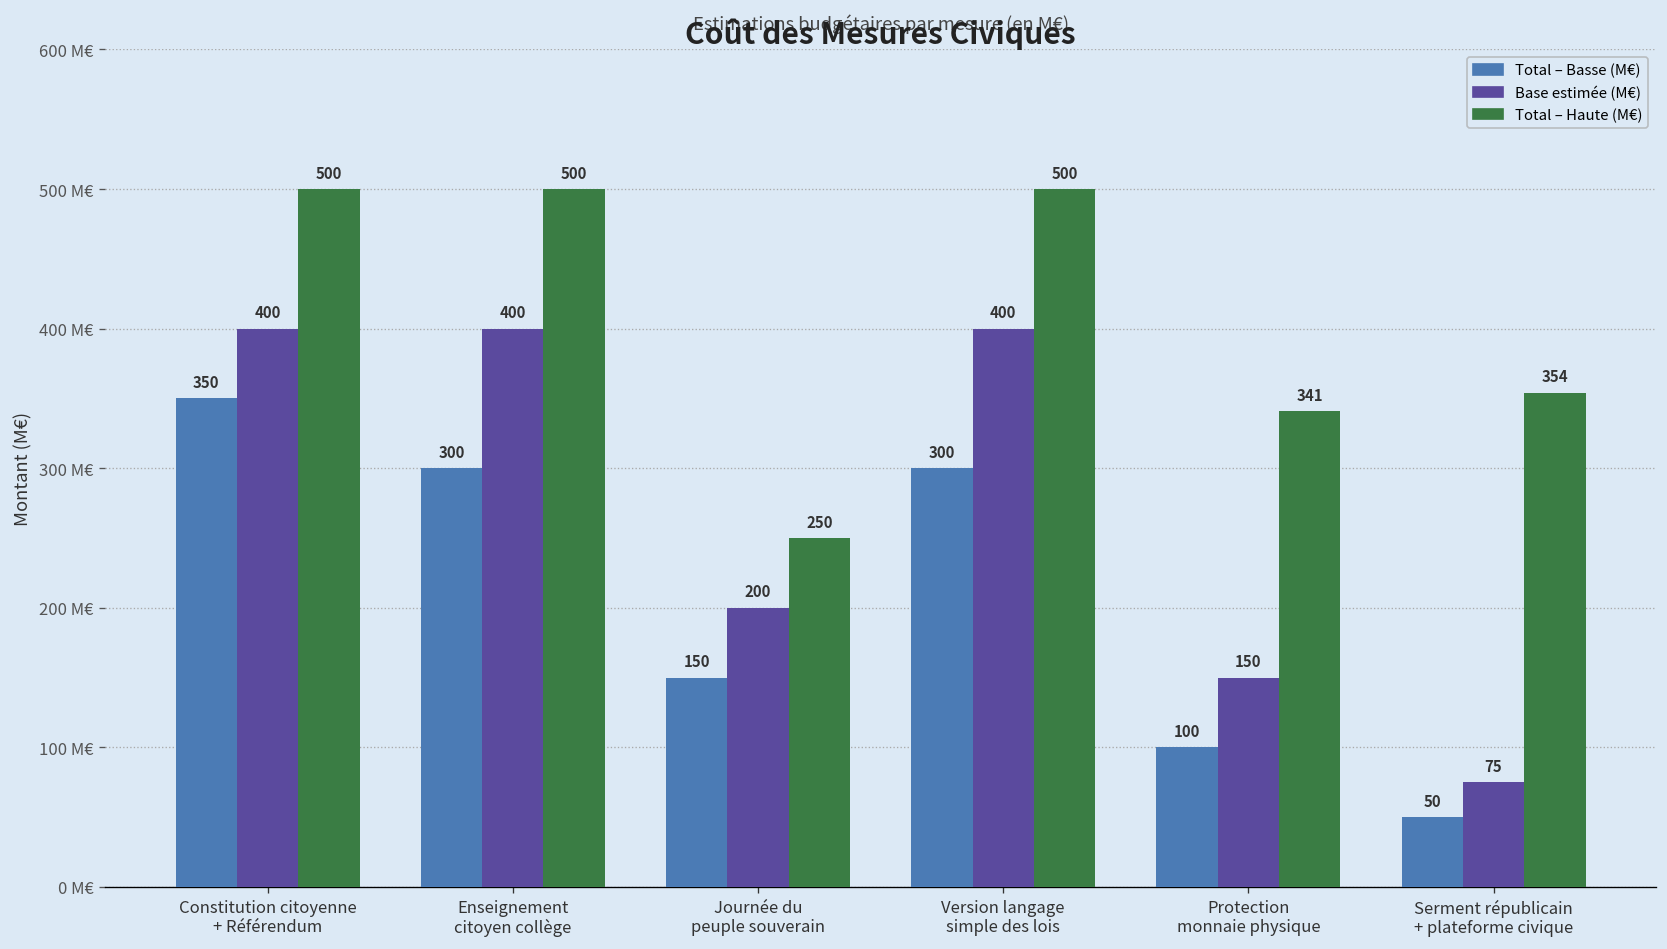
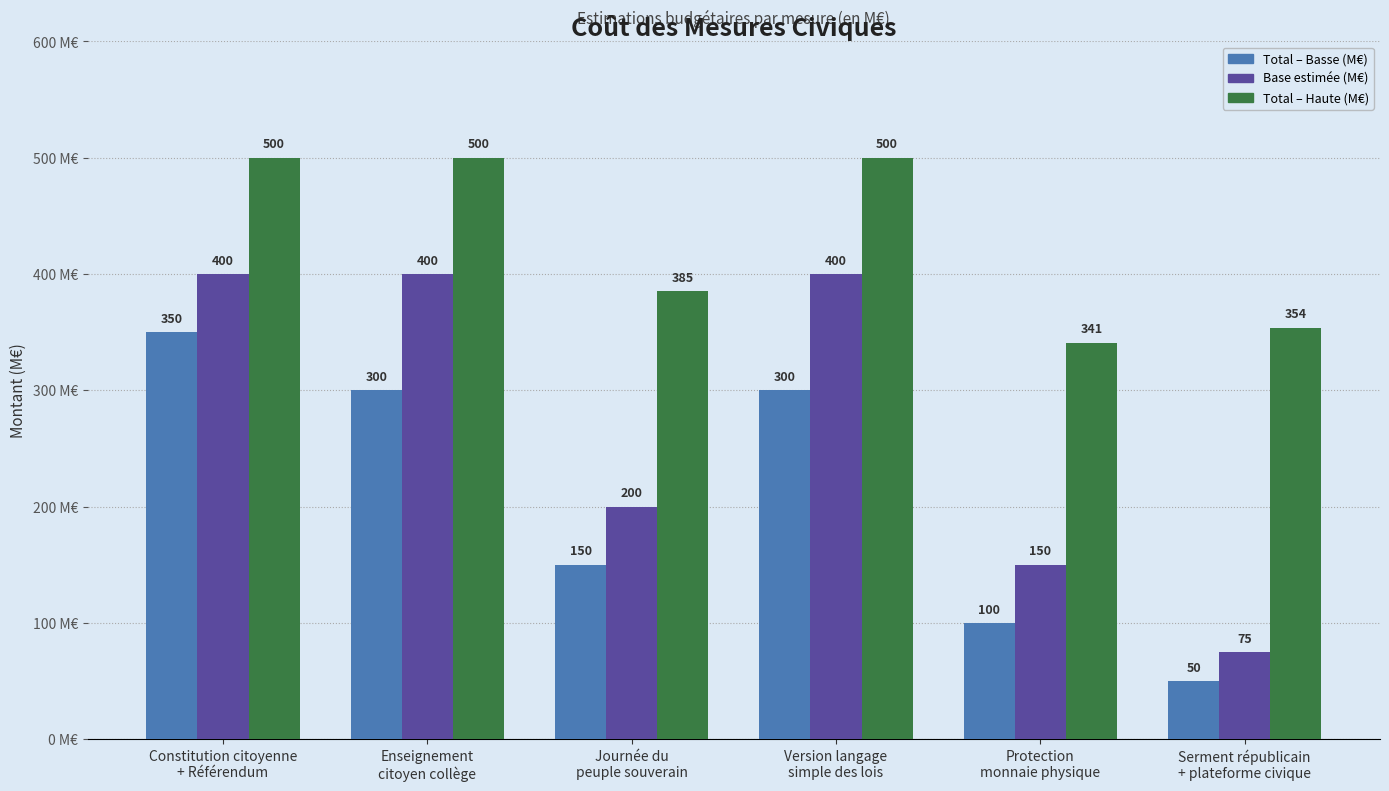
Total – Haute (M€), Journée du peuple souverain: 250 -> 385
